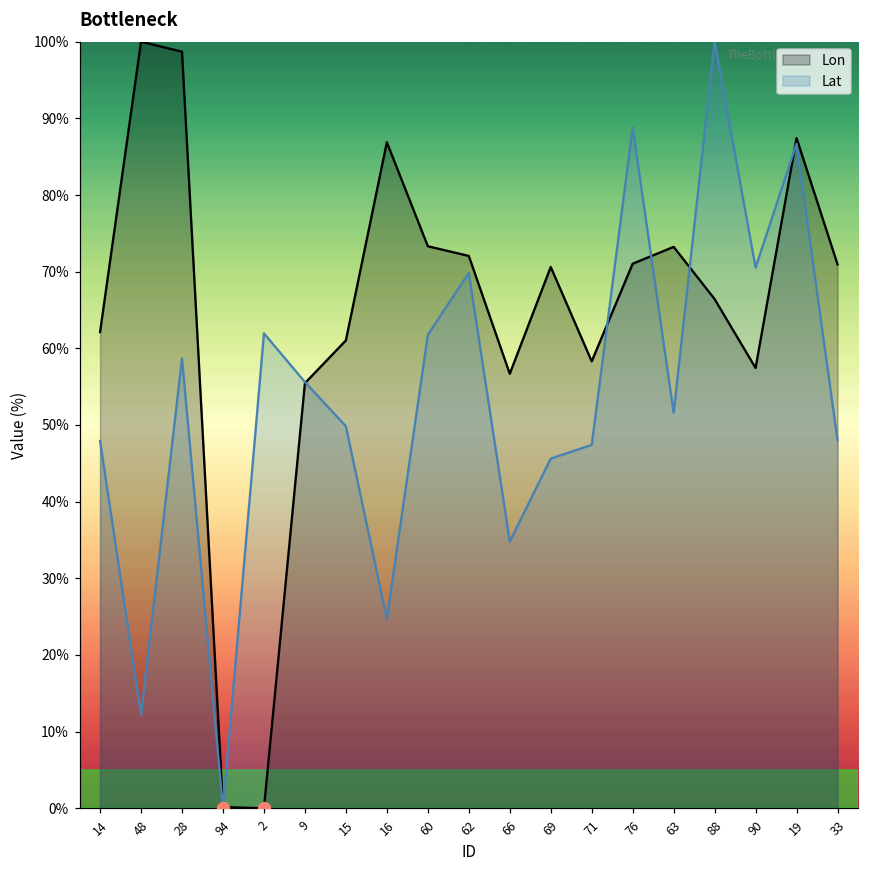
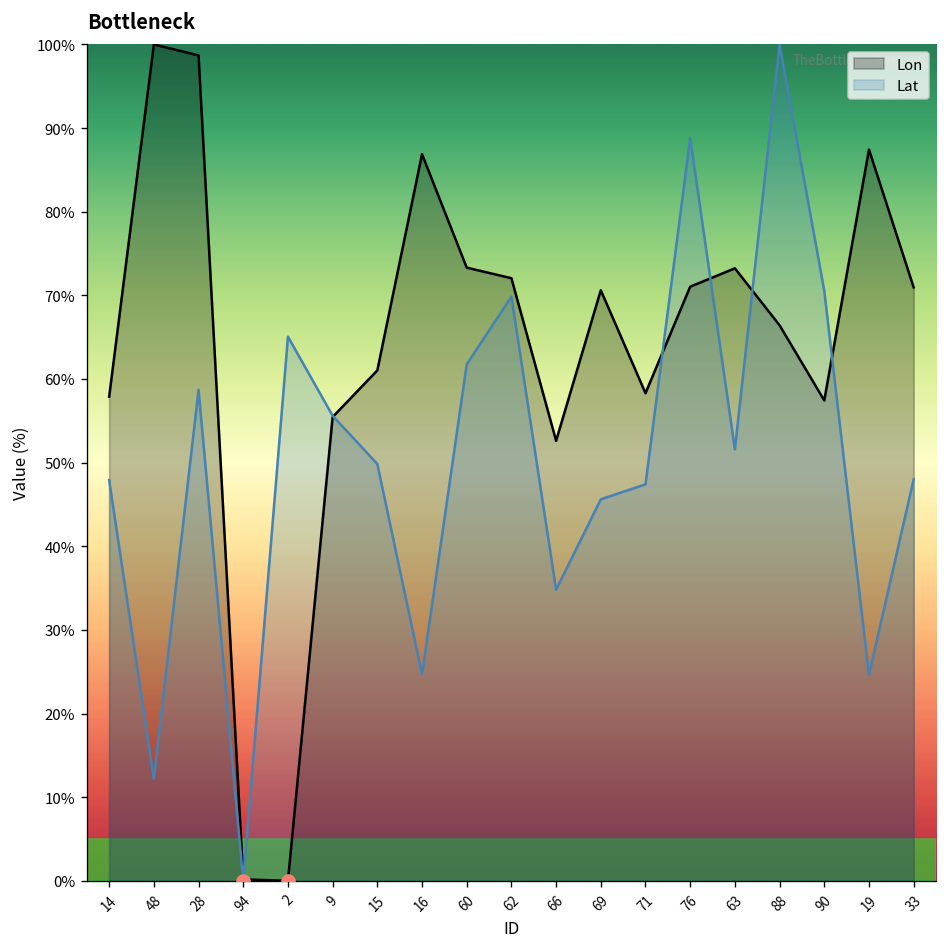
Lon, 14: 62% -> 58%
Lat, 2: 62% -> 65%
Lon, 66: 57% -> 53%
Lat, 19: 87% -> 25%
